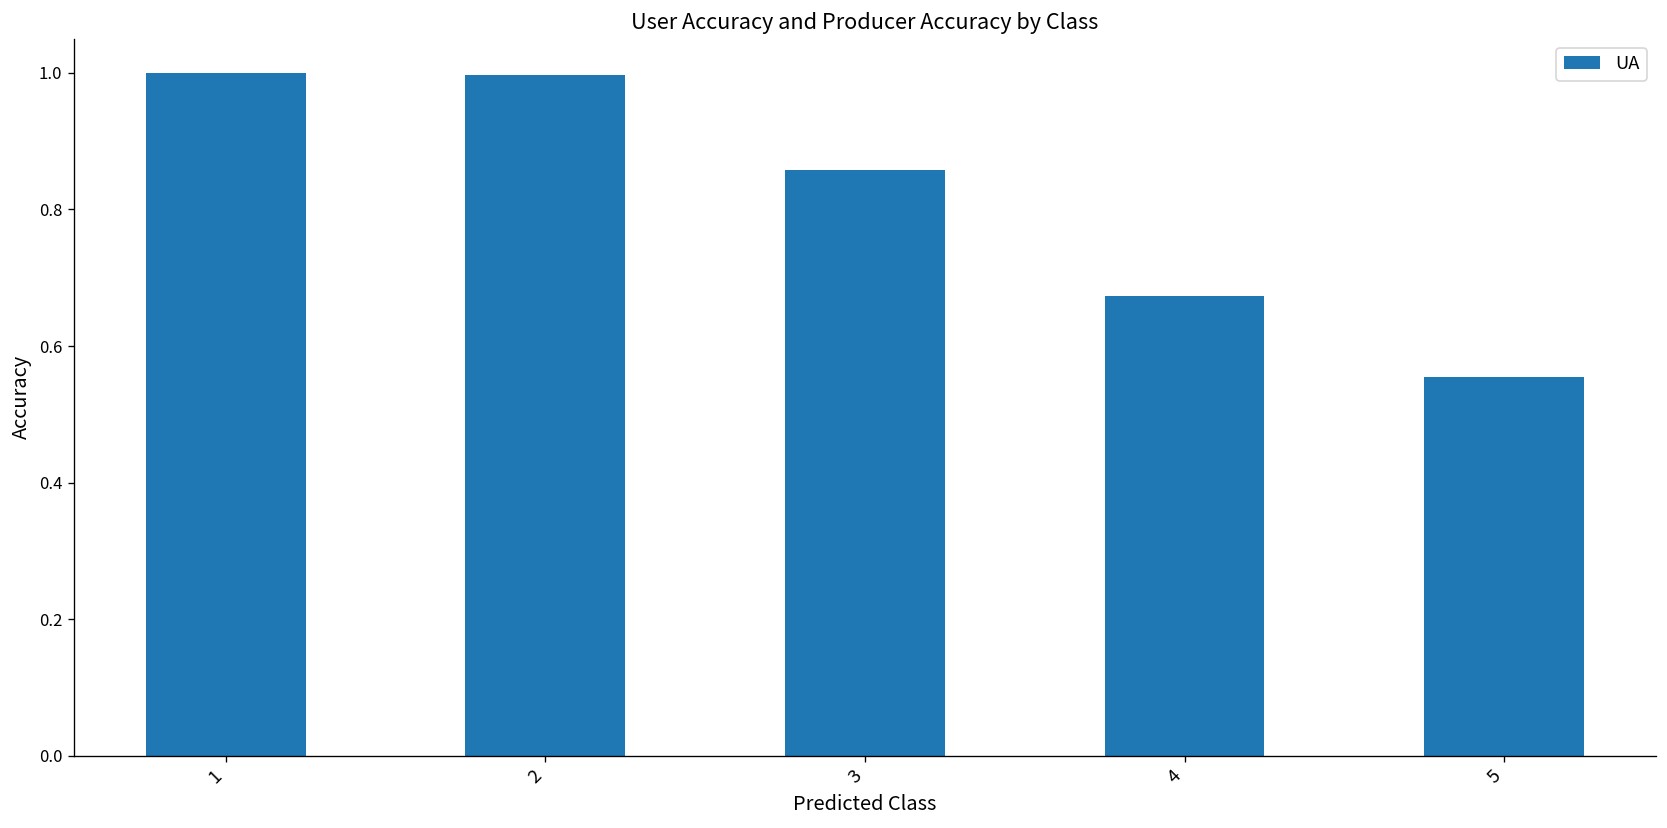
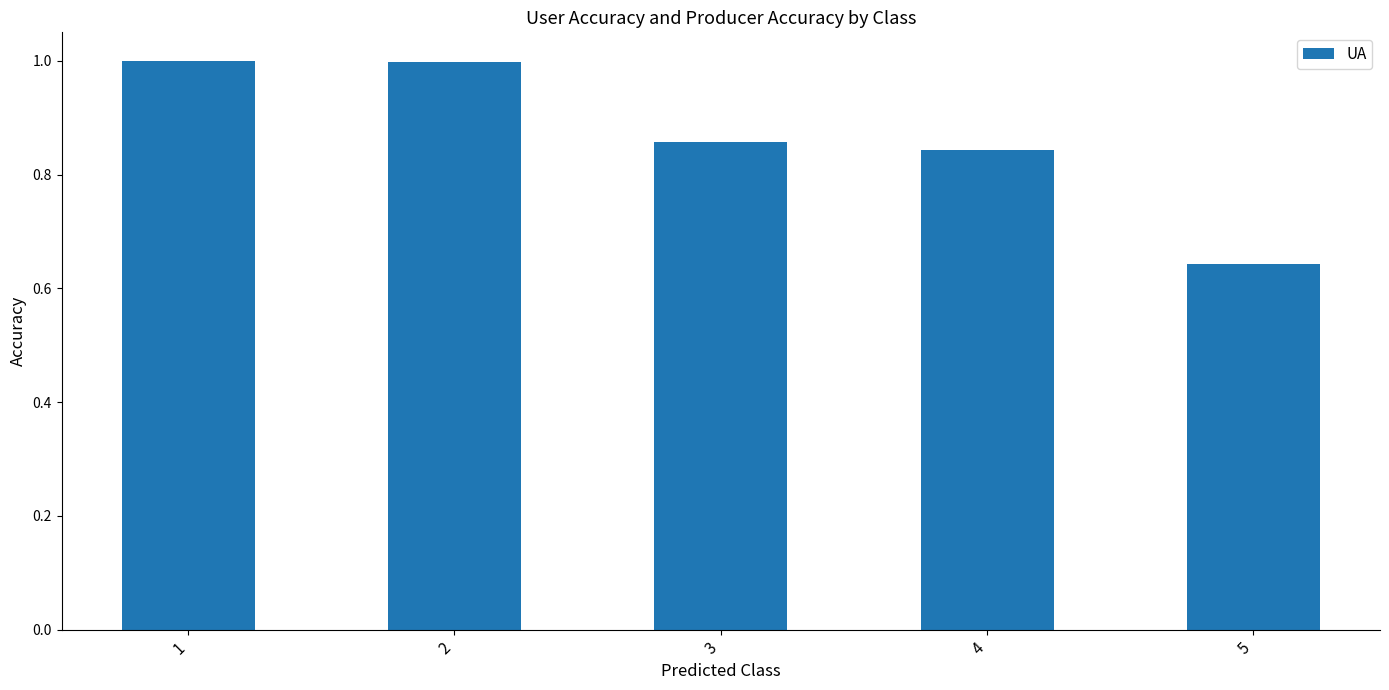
4: 0.67 -> 0.84
5: 0.56 -> 0.64
